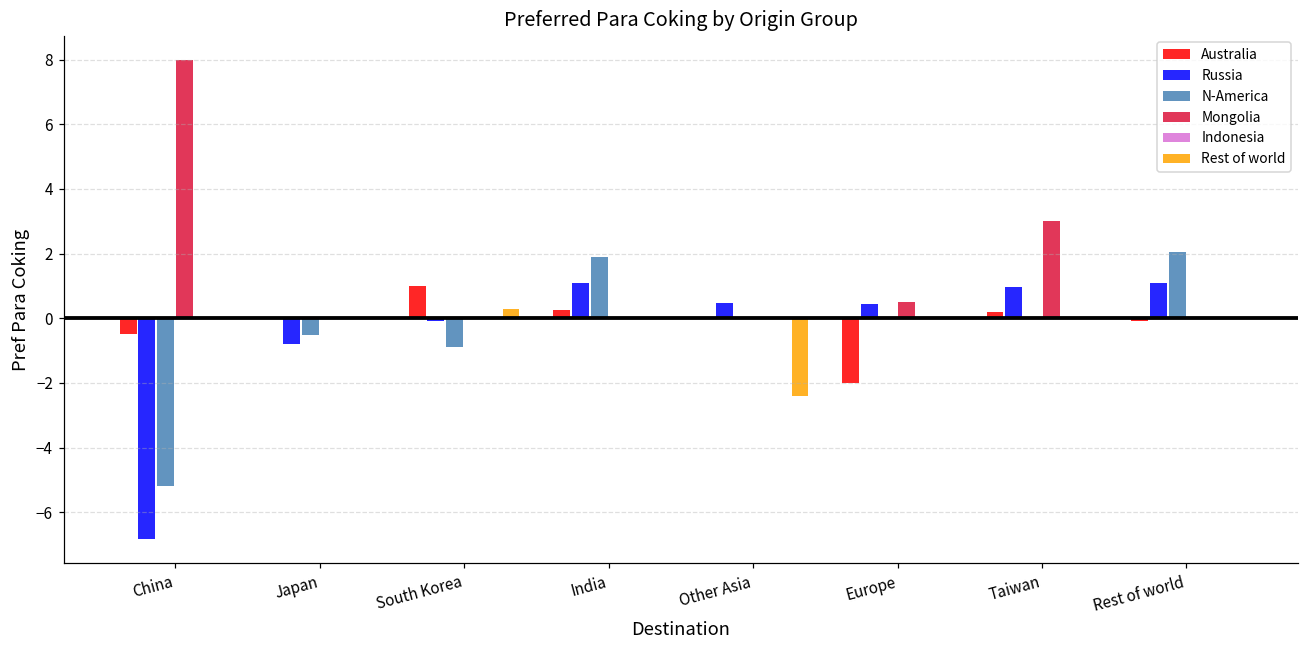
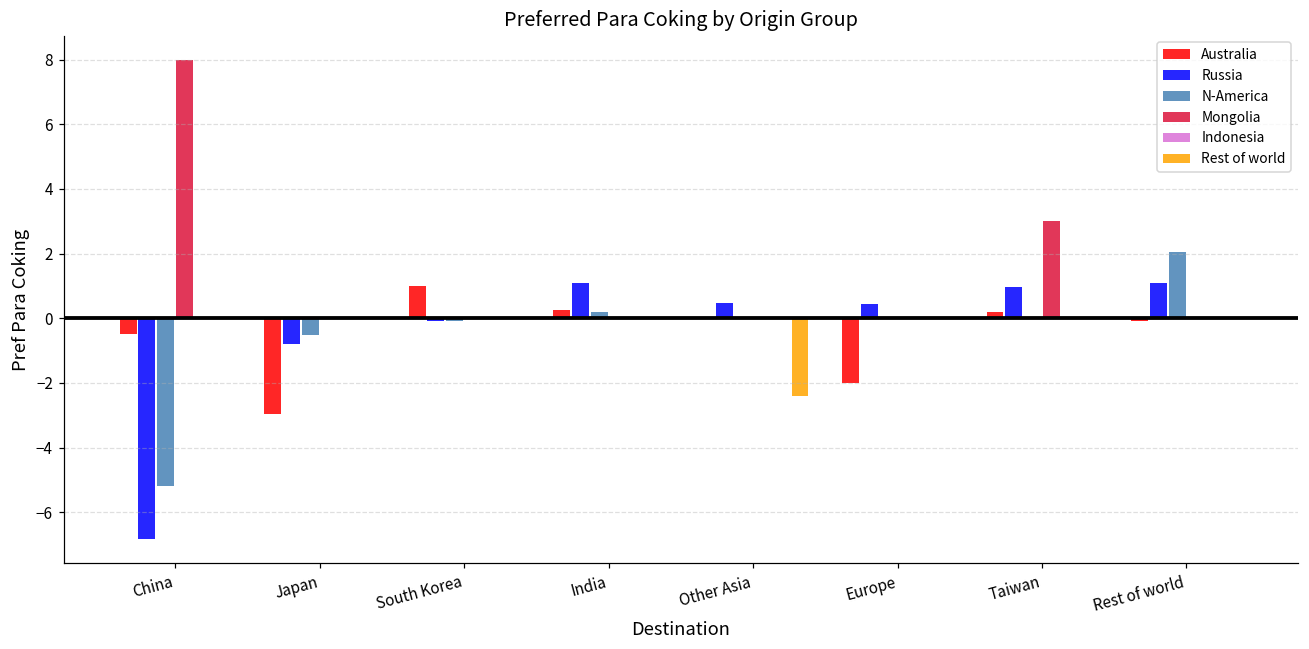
Australia, Japan: 0.0 -> -3.0
N-America, South Korea: -0.9 -> -0.1
Rest of world, South Korea: 0.3 -> 0.0
N-America, India: 1.9 -> 0.2
Mongolia, Europe: 0.5 -> 0.0
